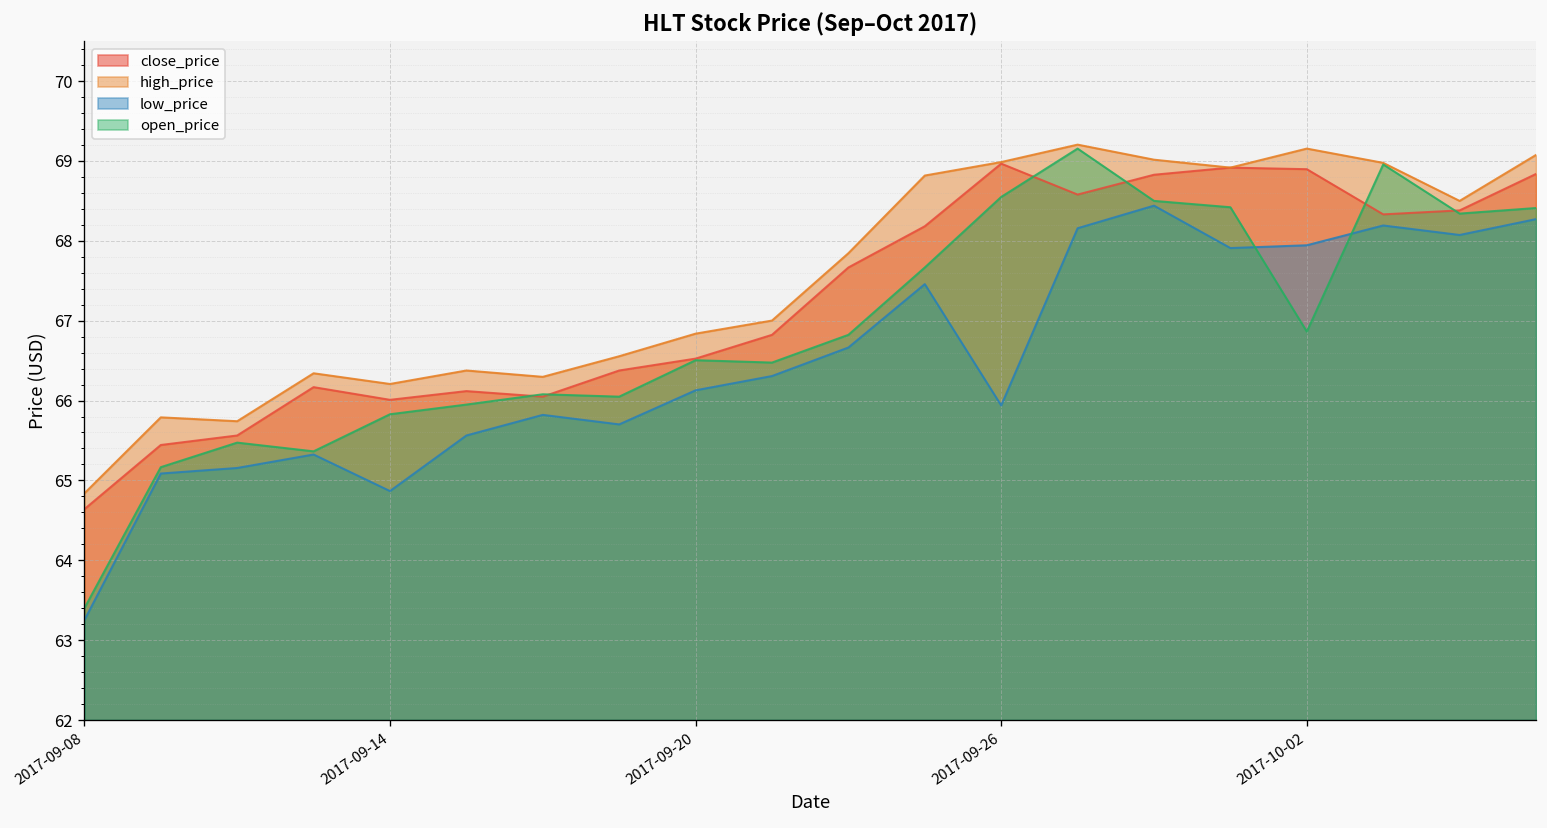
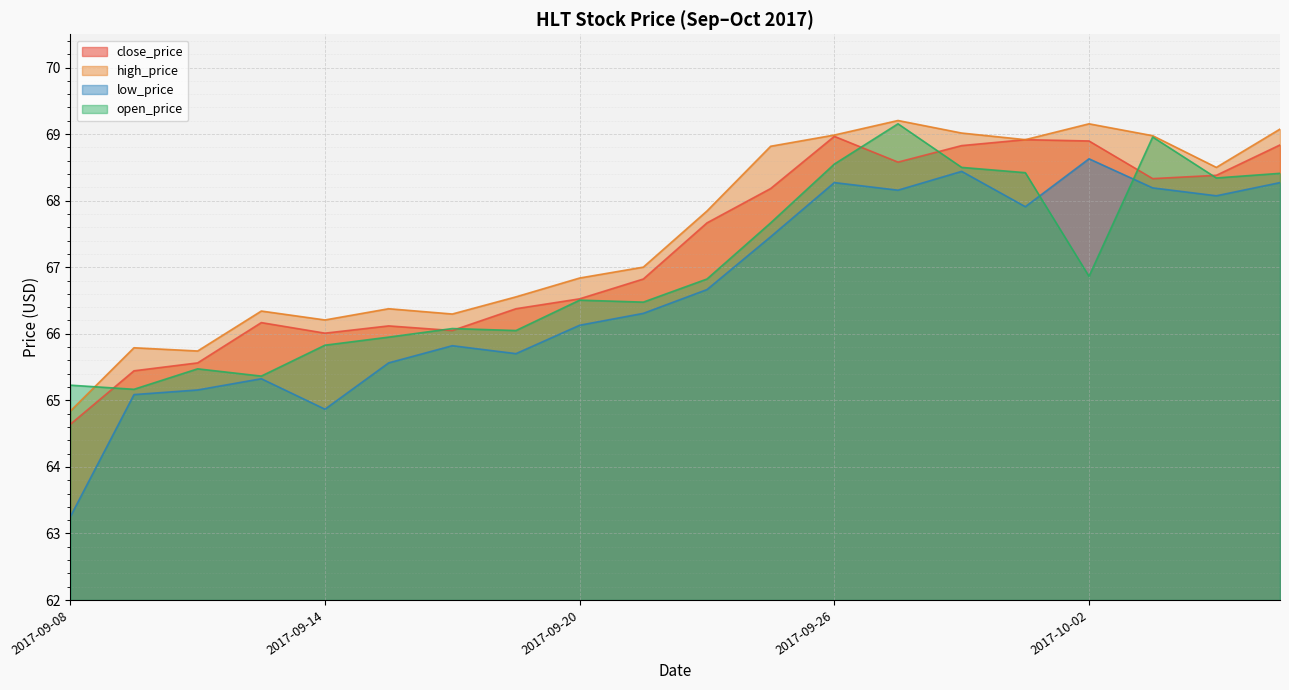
open_price, 2017-09-08: 63.4 -> 65.2
low_price, 2017-09-26: 65.9 -> 68.3
low_price, 2017-10-02: 67.9 -> 68.6
